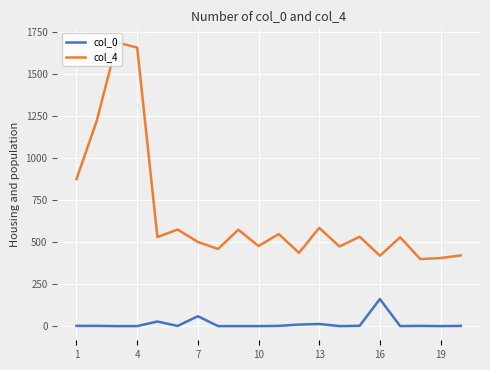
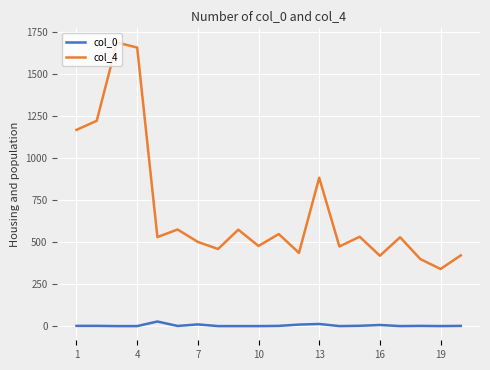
col_4, 1: 880 -> 1170
col_0, 7: 60 -> 10
col_4, 13: 590 -> 880
col_0, 16: 160 -> 10
col_4, 19: 410 -> 340
